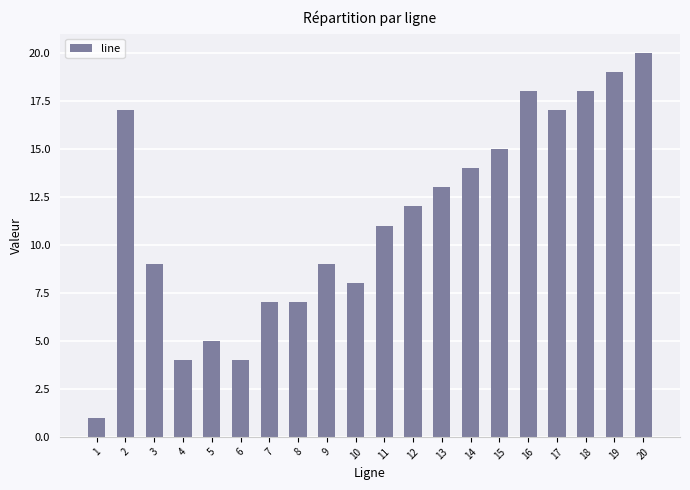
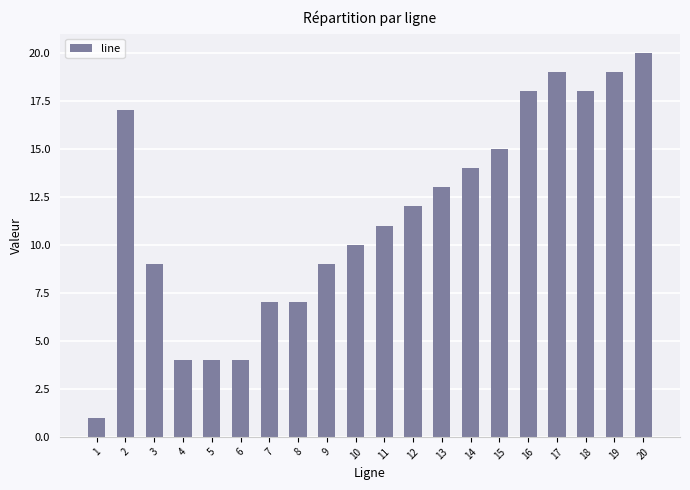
5: 5 -> 4
10: 8 -> 10
17: 17 -> 19
